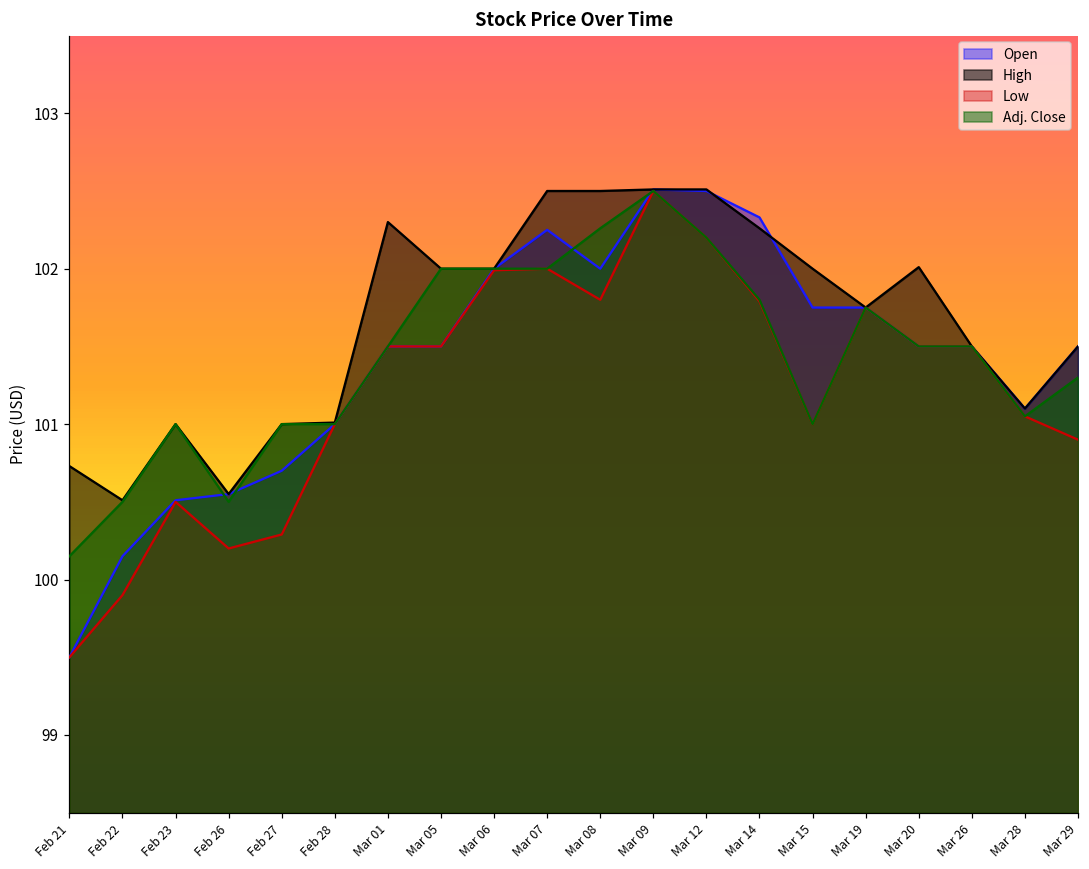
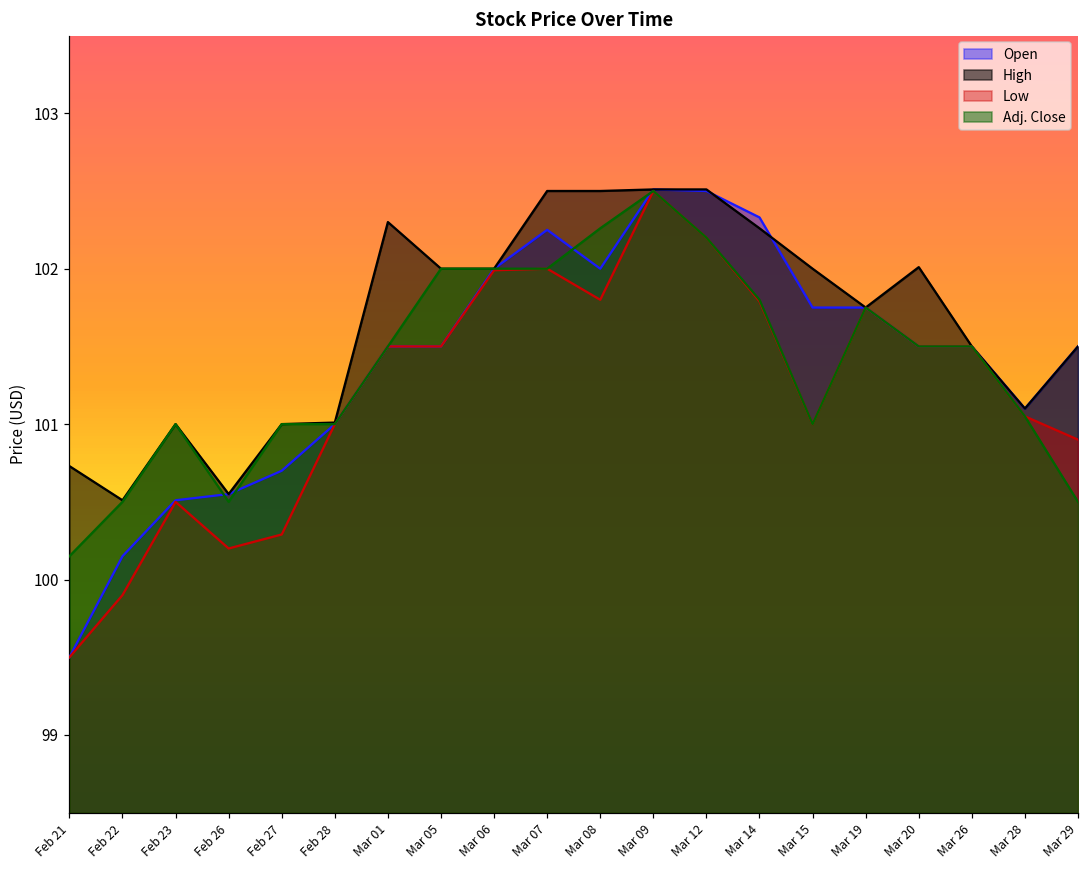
Adj. Close, Mar 29: 101.3 -> 100.5
